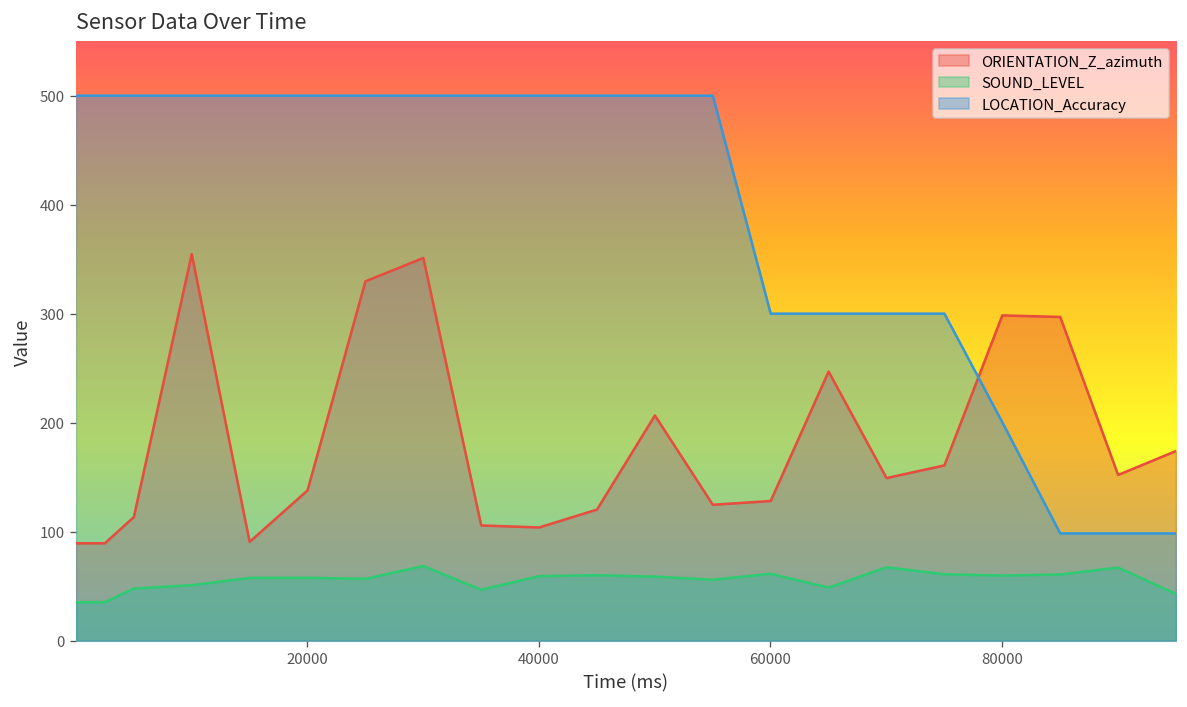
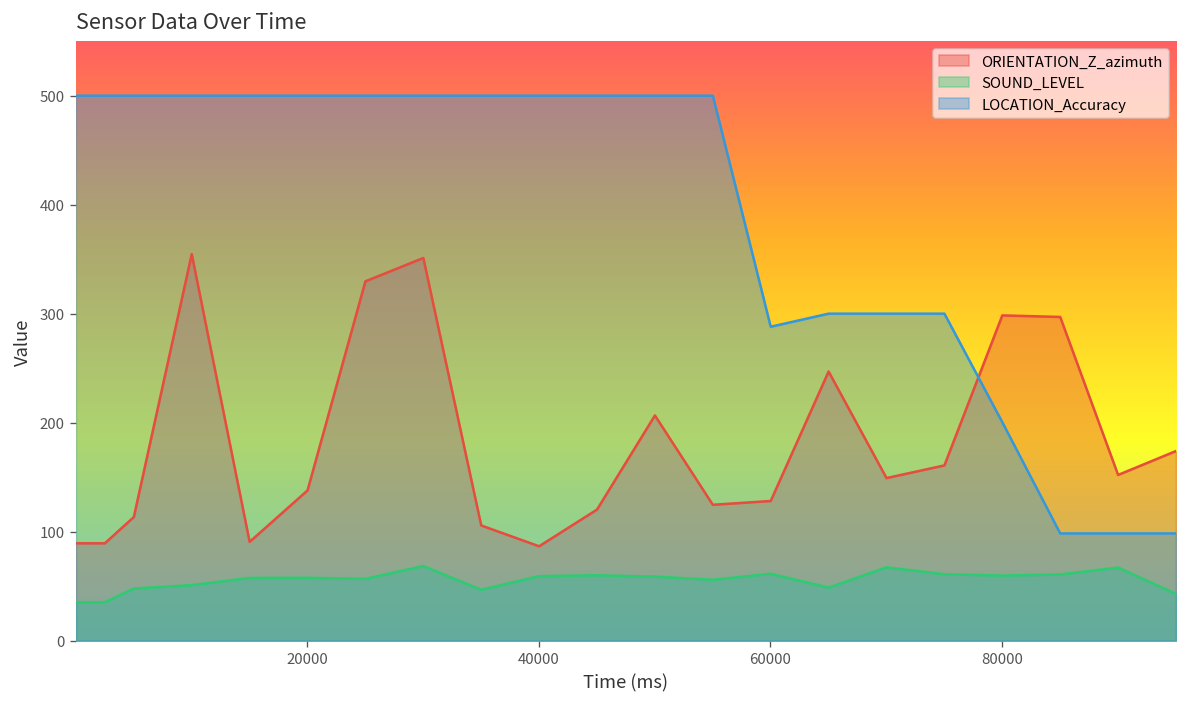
ORIENTATION_Z_azimuth, 40000: 100 -> 90
LOCATION_Accuracy, 60000: 300 -> 290
